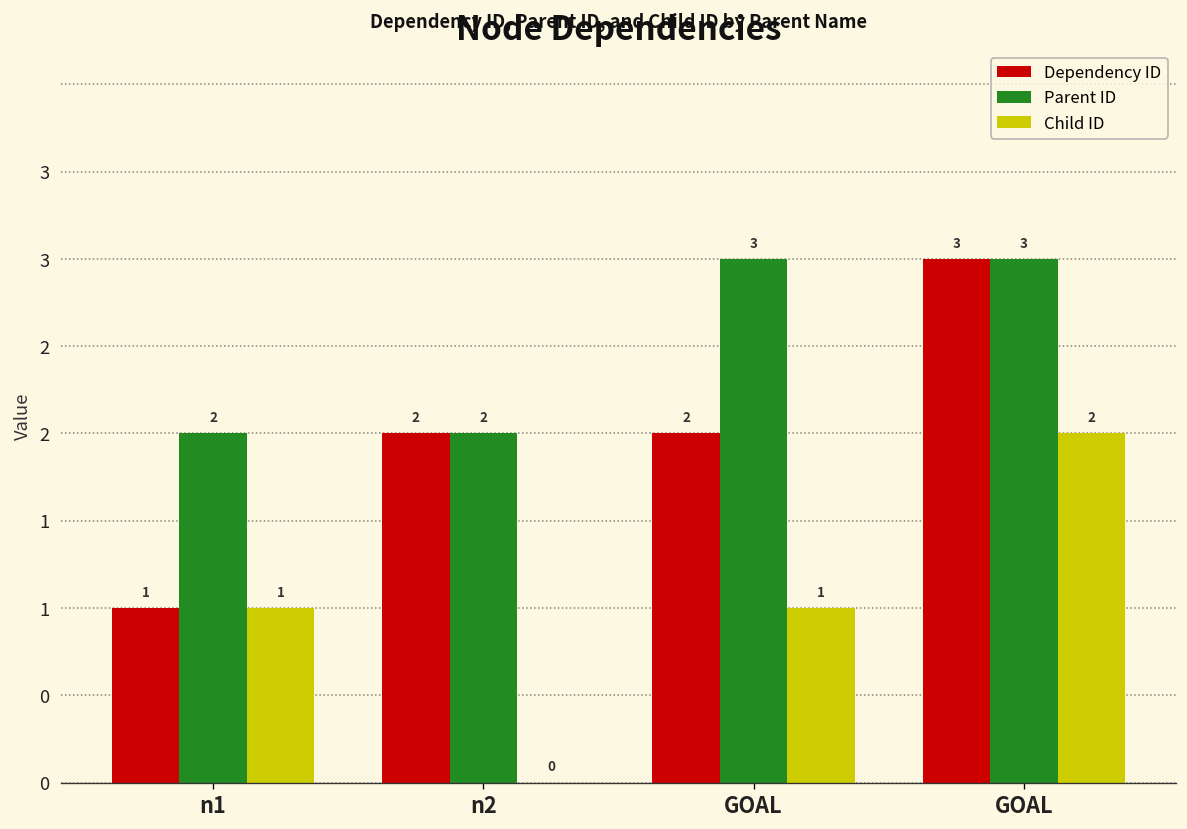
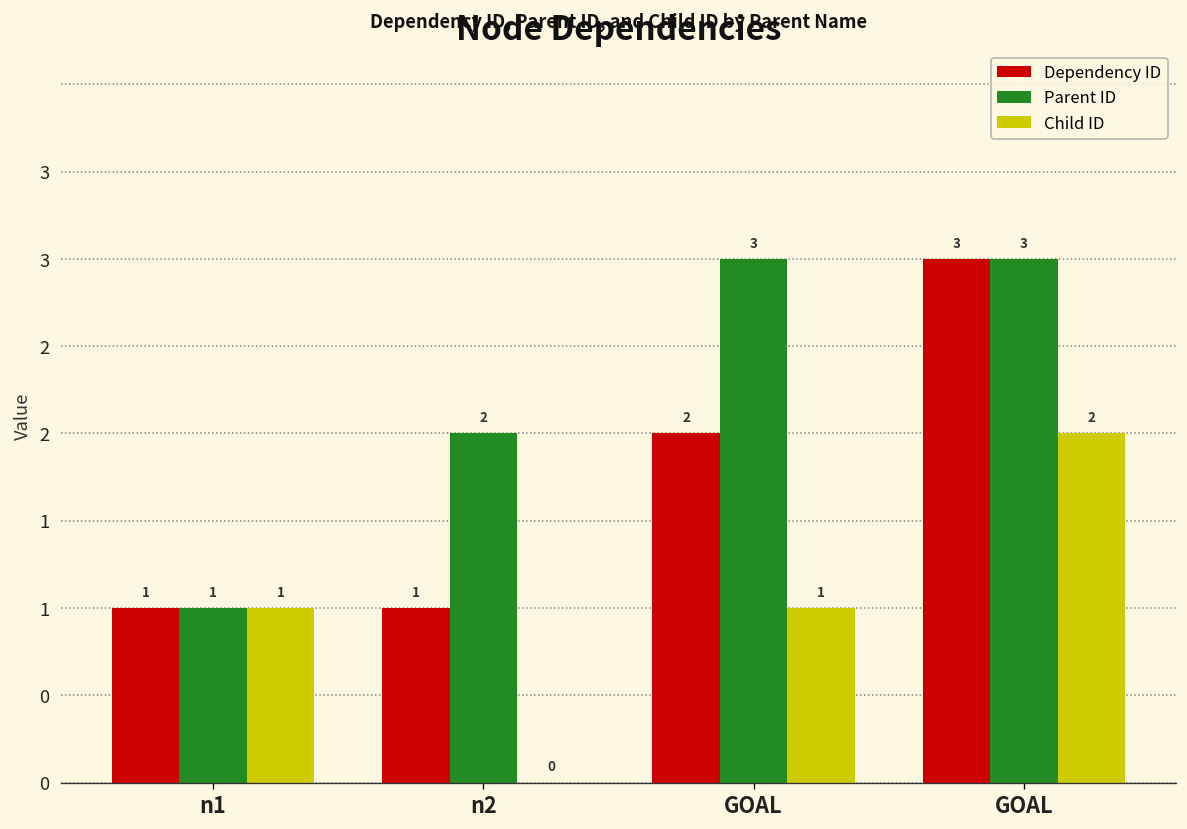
Parent ID, n1: 2 -> 1
Dependency ID, n2: 2 -> 1
